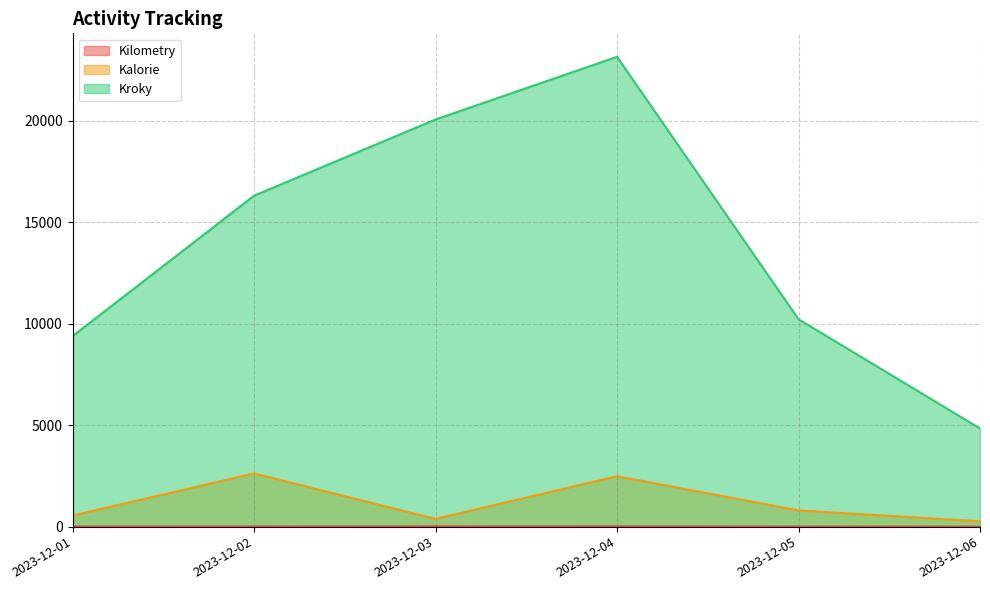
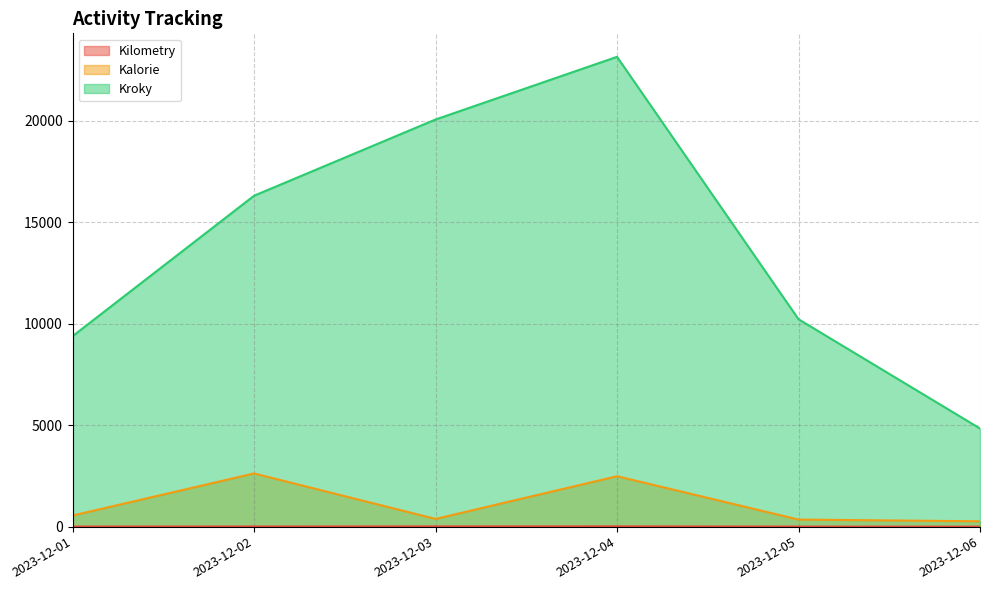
Kalorie, 2023-12-05: 800 -> 300
